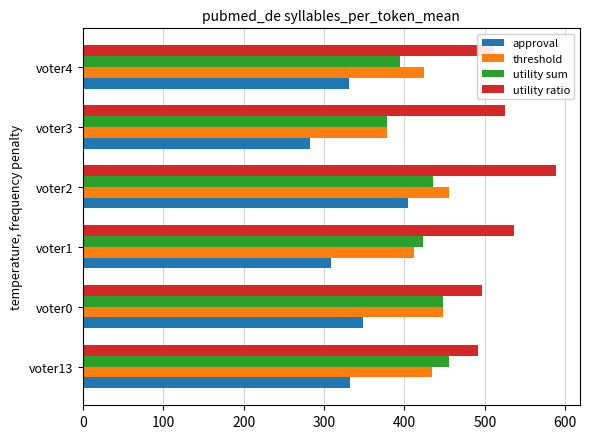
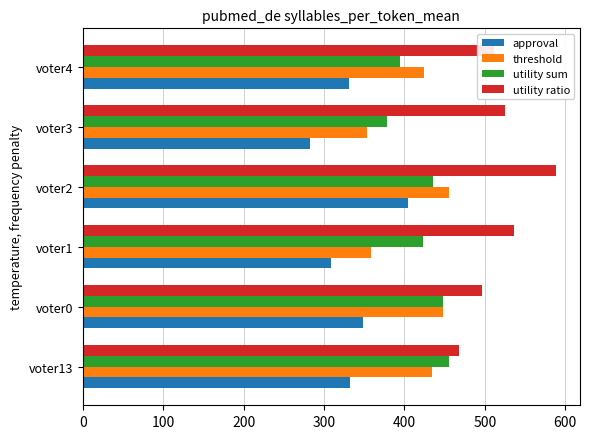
threshold, voter3: 380 -> 350
threshold, voter1: 410 -> 360
utility ratio, voter13: 490 -> 470
